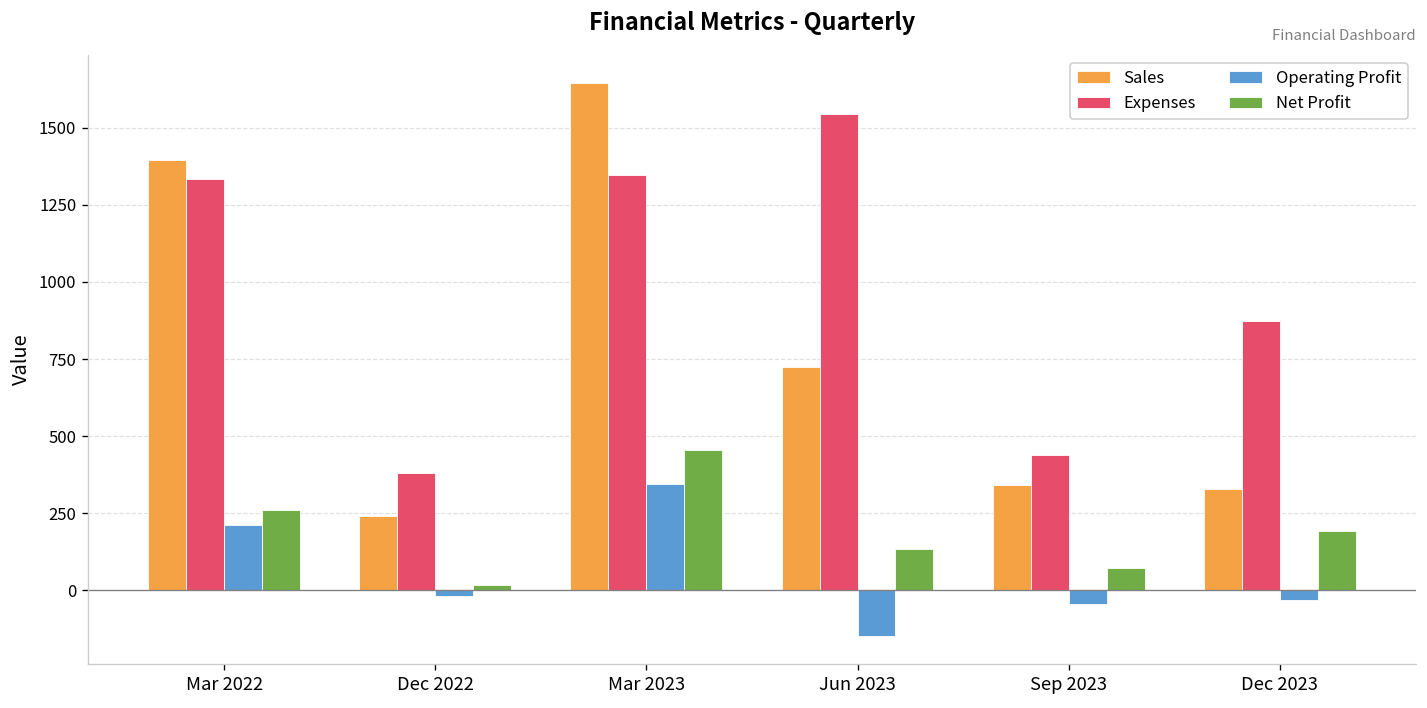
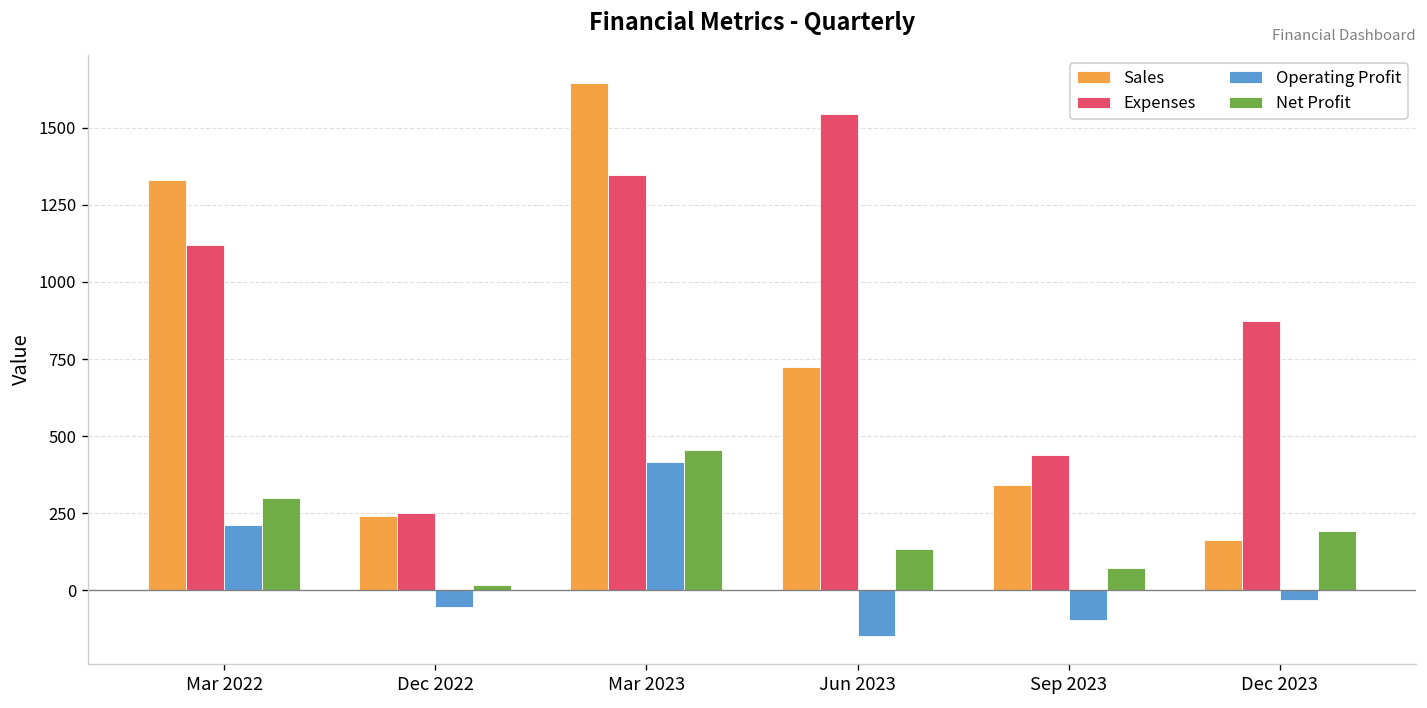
Sales, Mar 2022: 1390 -> 1330
Expenses, Mar 2022: 1330 -> 1120
Net Profit, Mar 2022: 260 -> 300
Expenses, Dec 2022: 380 -> 250
Operating Profit, Dec 2022: -20 -> -60
Operating Profit, Mar 2023: 350 -> 420
Operating Profit, Sep 2023: -40 -> -100
Sales, Dec 2023: 330 -> 160
